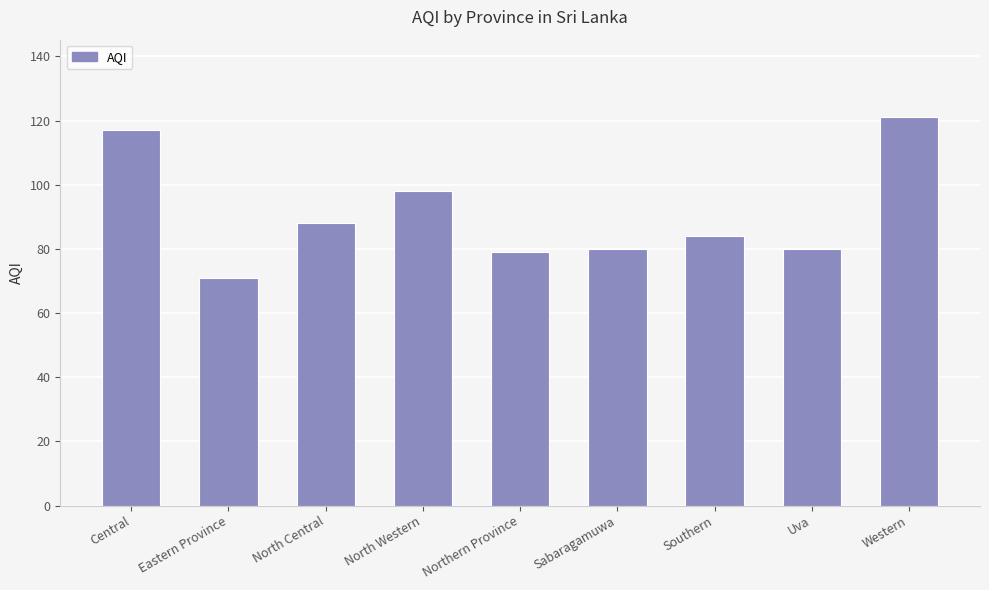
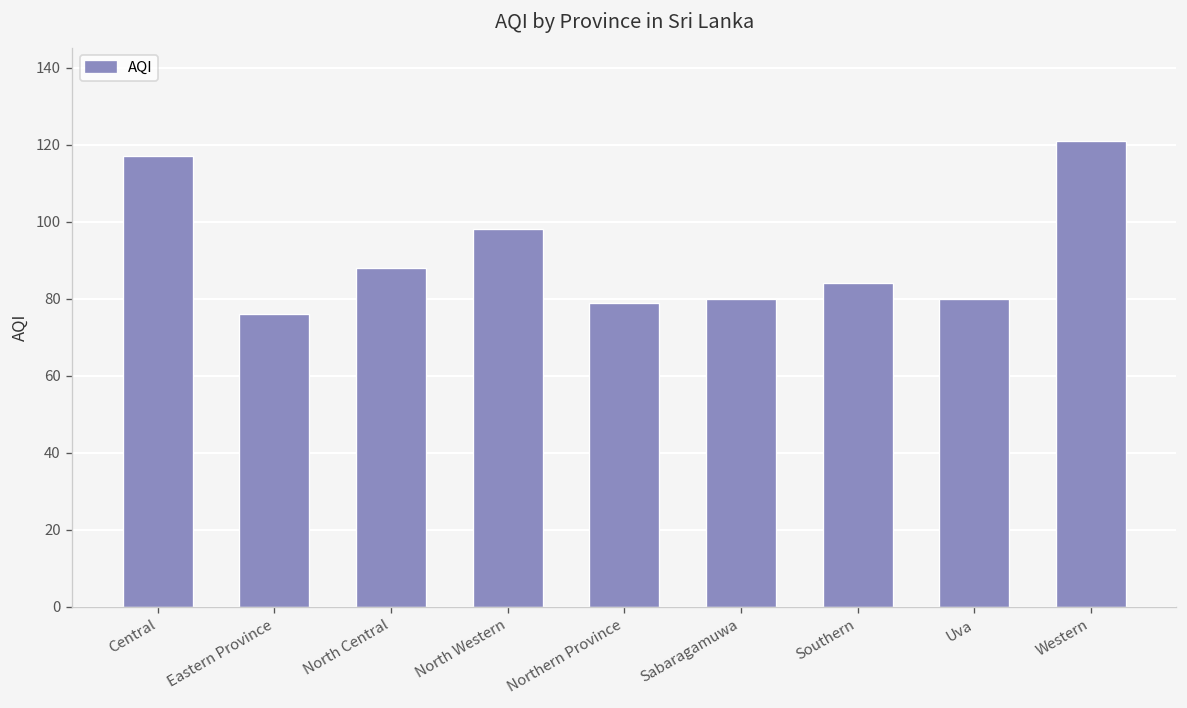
Eastern Province: 71 -> 76
